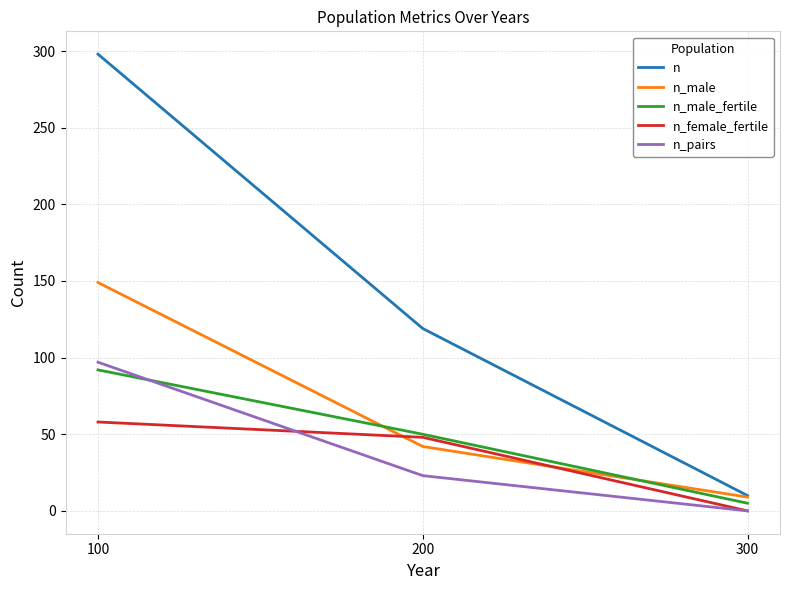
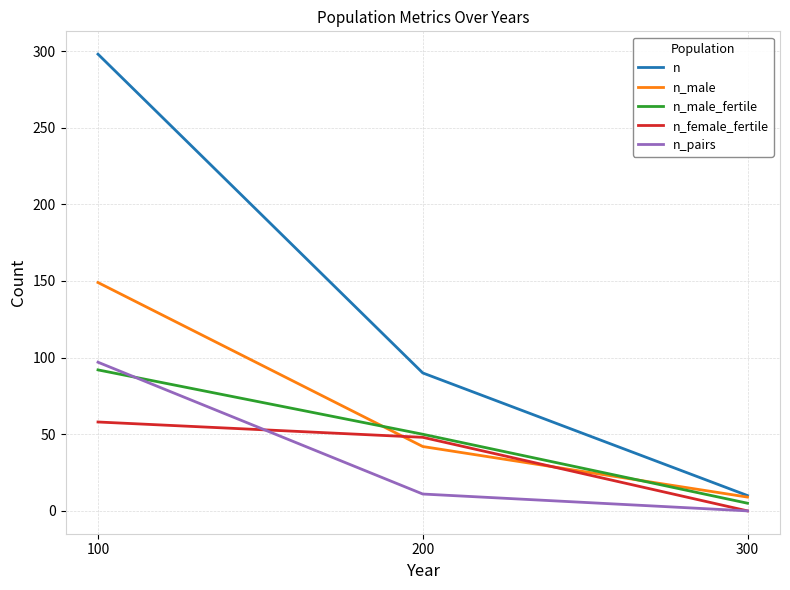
n, 200: 119 -> 90
n_pairs, 200: 23 -> 11
